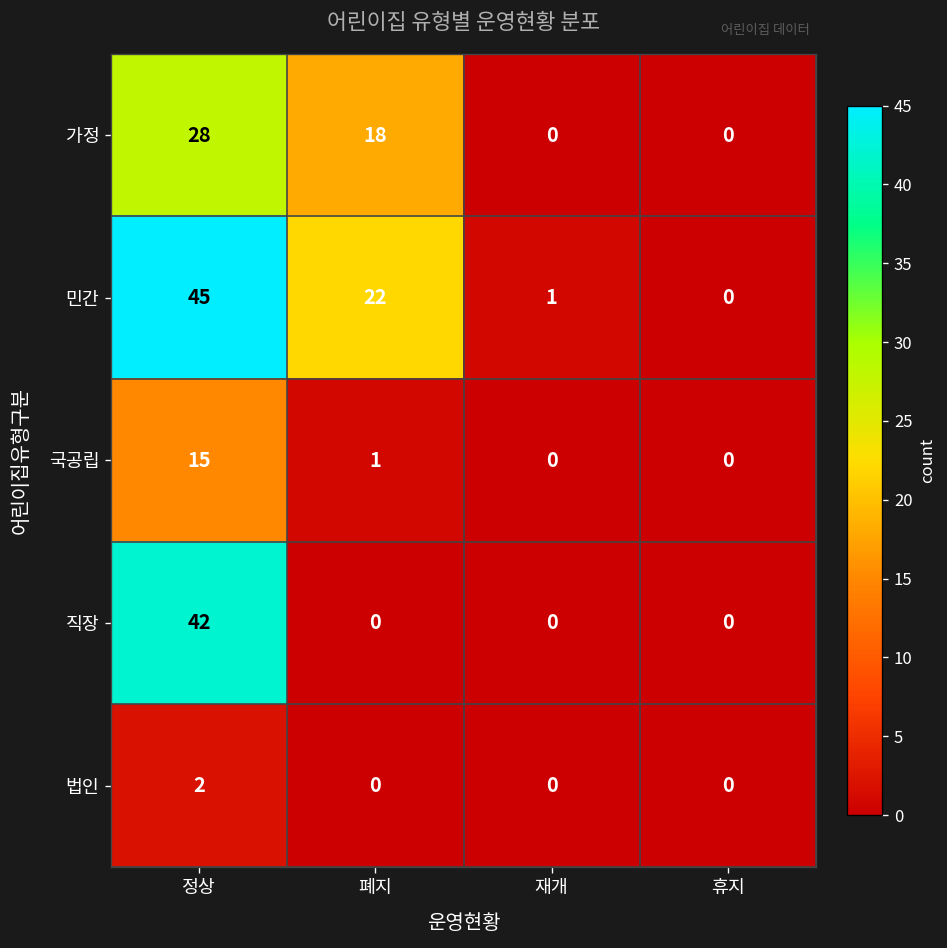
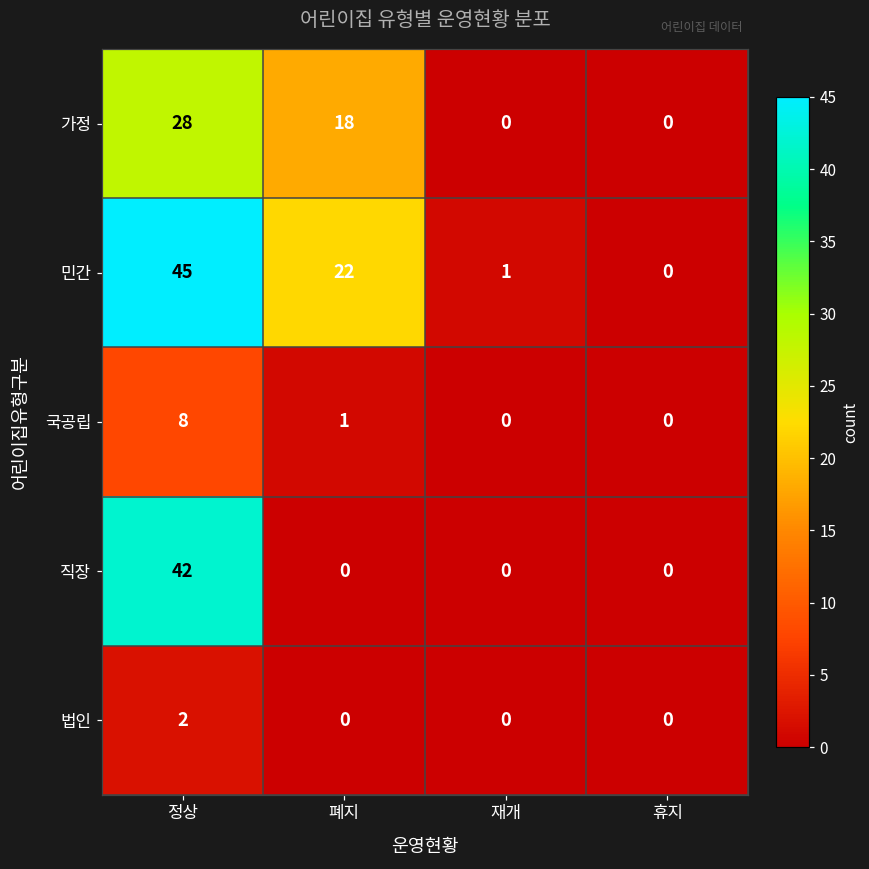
국공립, 정상: 15 -> 8
